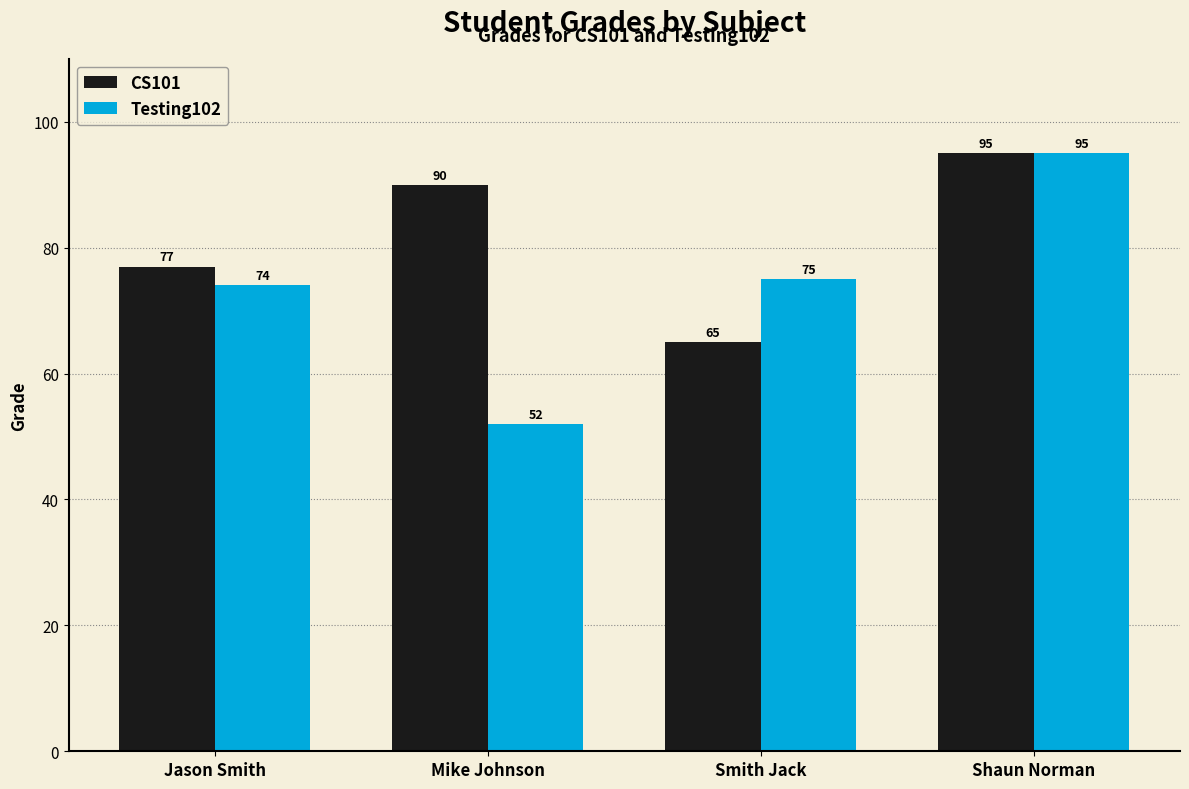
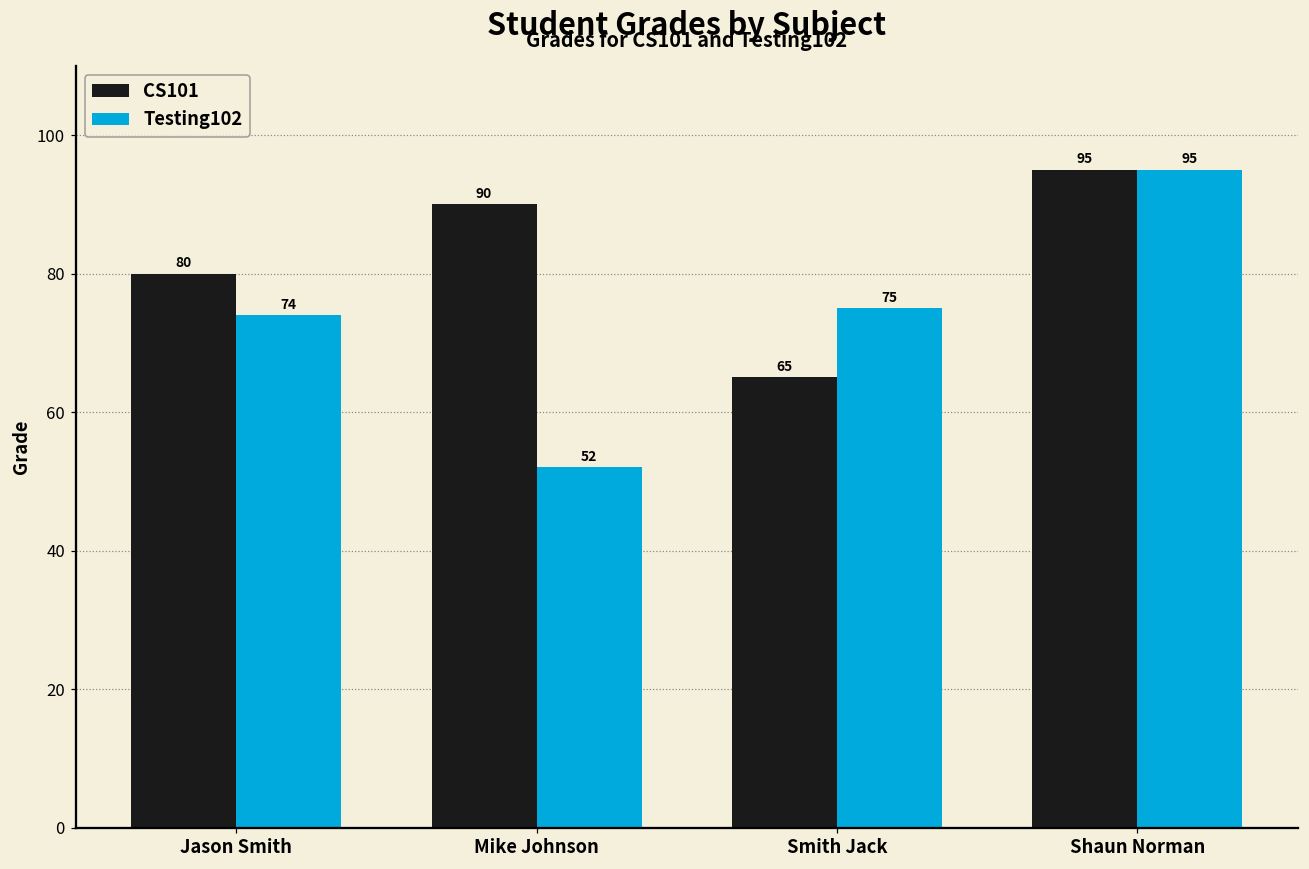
CS101, Jason Smith: 77 -> 80
